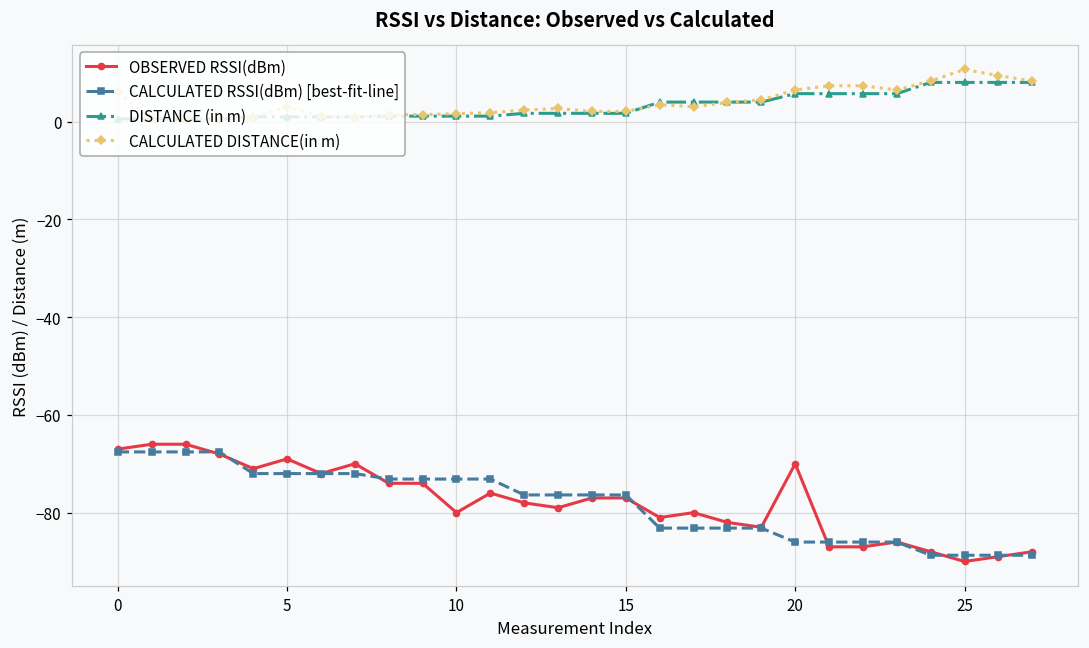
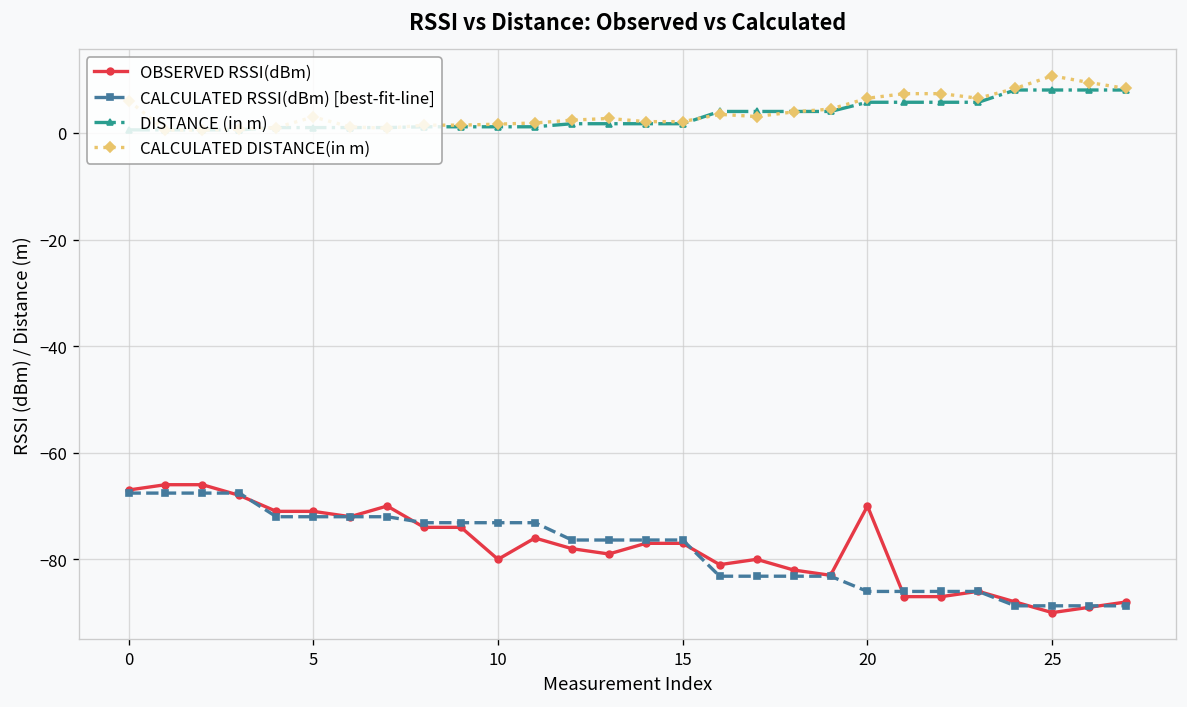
OBSERVED RSSI(dBm), 5: -69 -> -71
